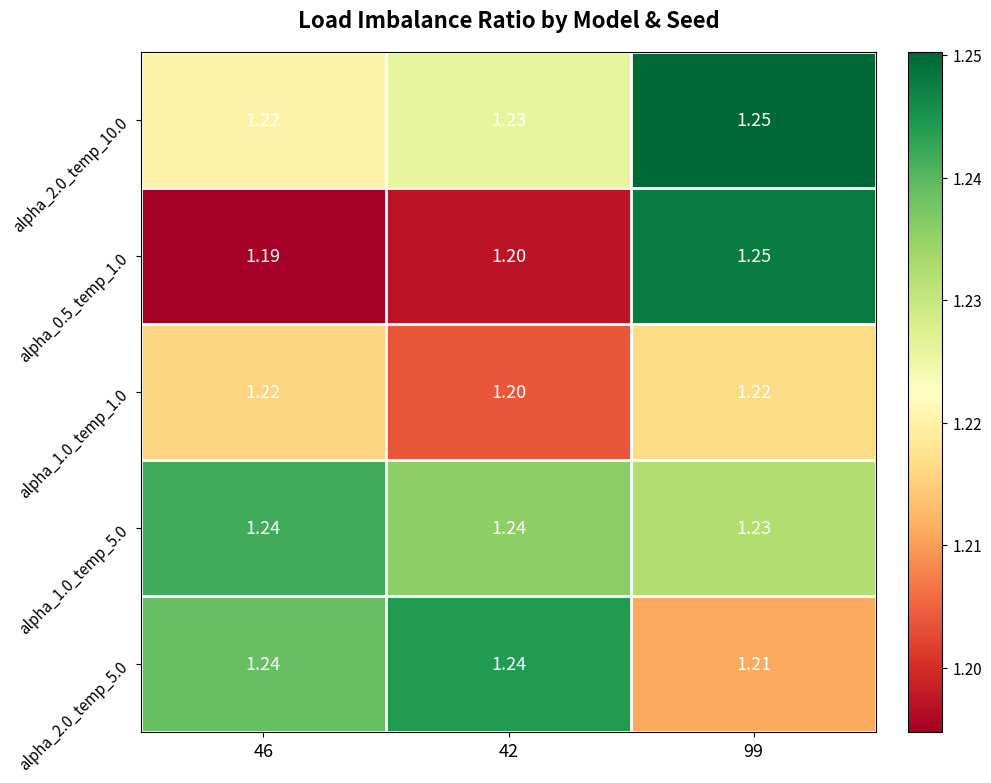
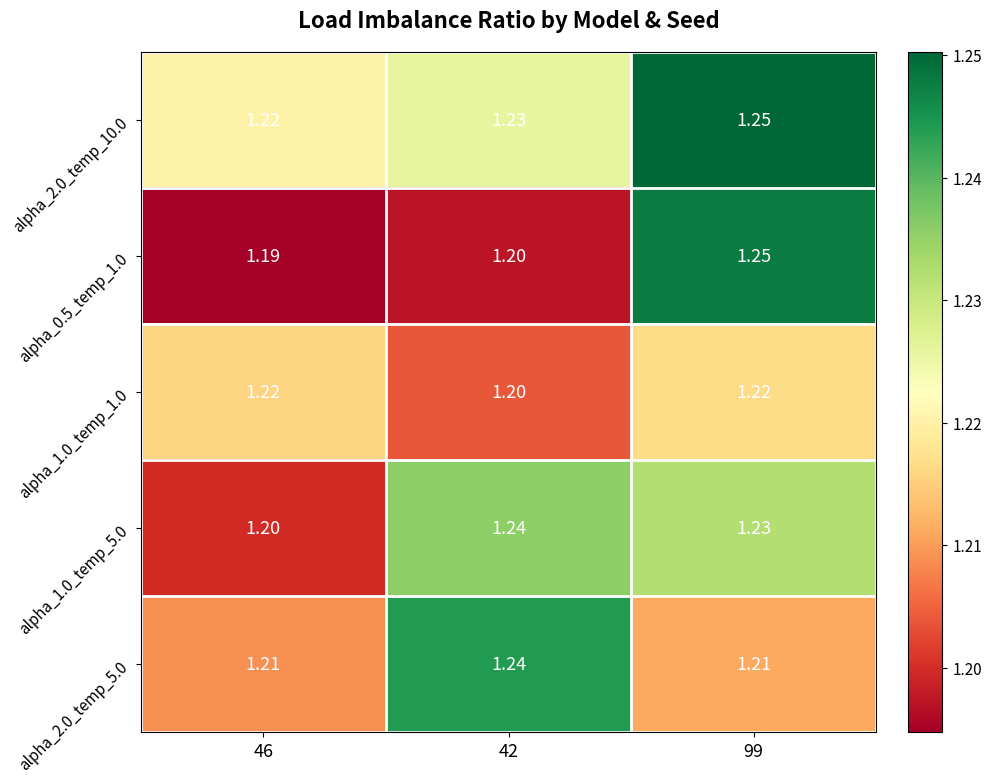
alpha_1.0_temp_5.0, 46: 1.24 -> 1.20
alpha_2.0_temp_5.0, 46: 1.24 -> 1.21
